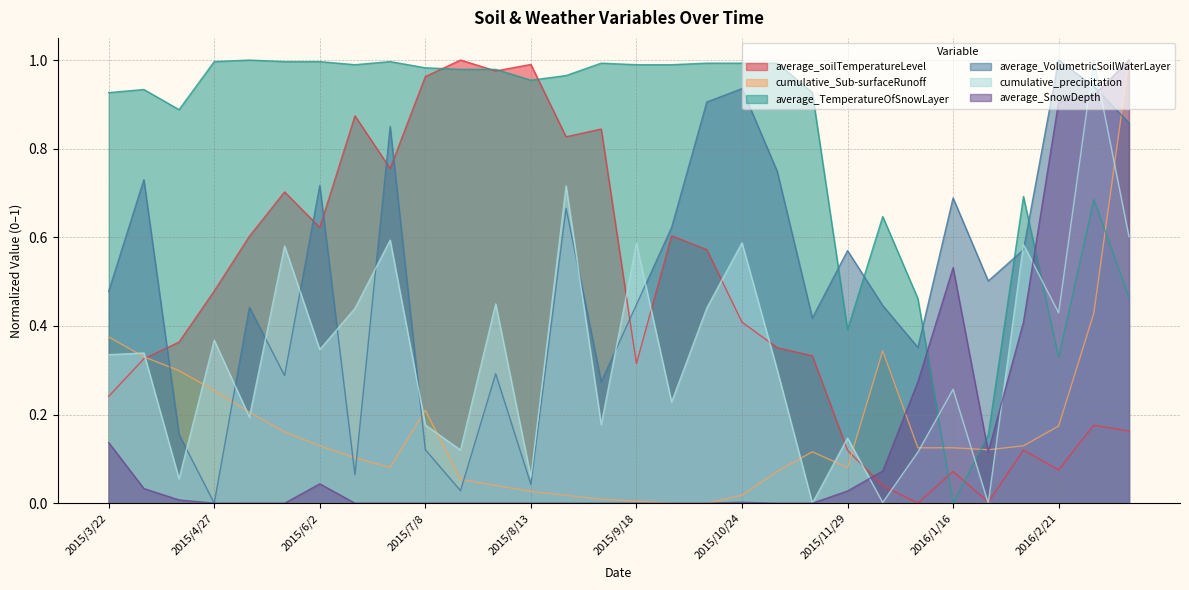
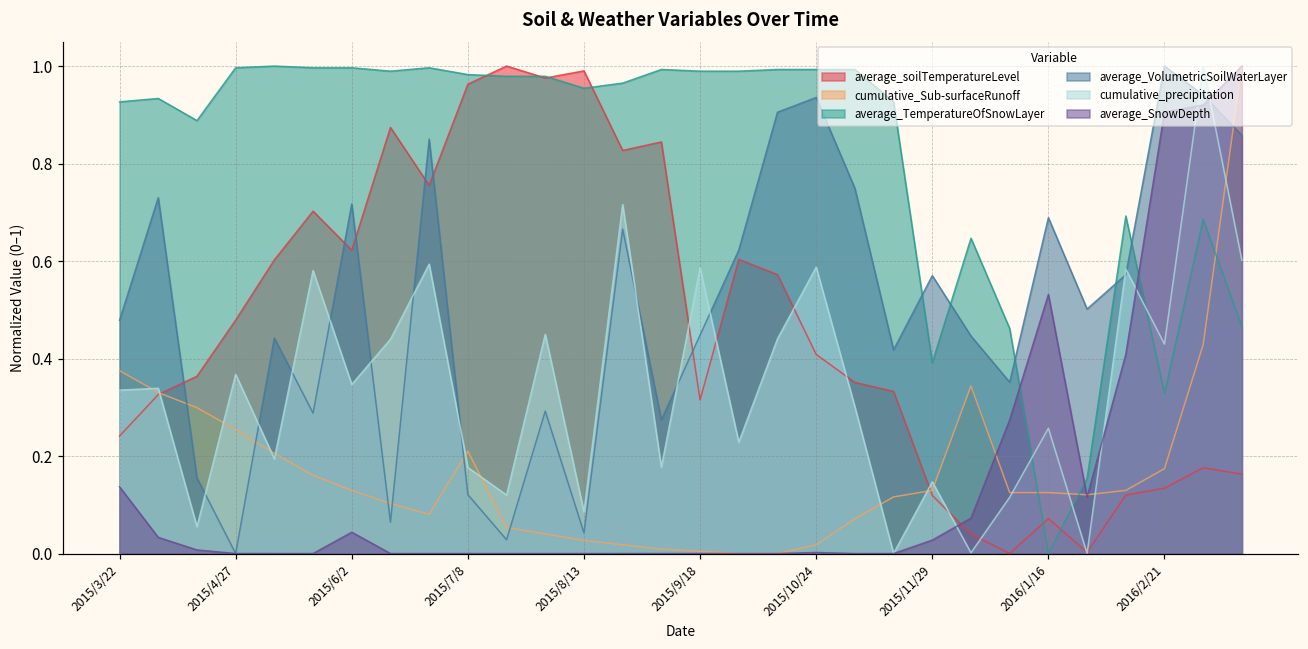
cumulative_precipitation, 2015/8/13: 0.06 -> 0.09
cumulative_Sub-surfaceRunoff, 2015/11/29: 0.08 -> 0.13
average_soilTemperatureLevel, 2016/2/21: 0.08 -> 0.13
